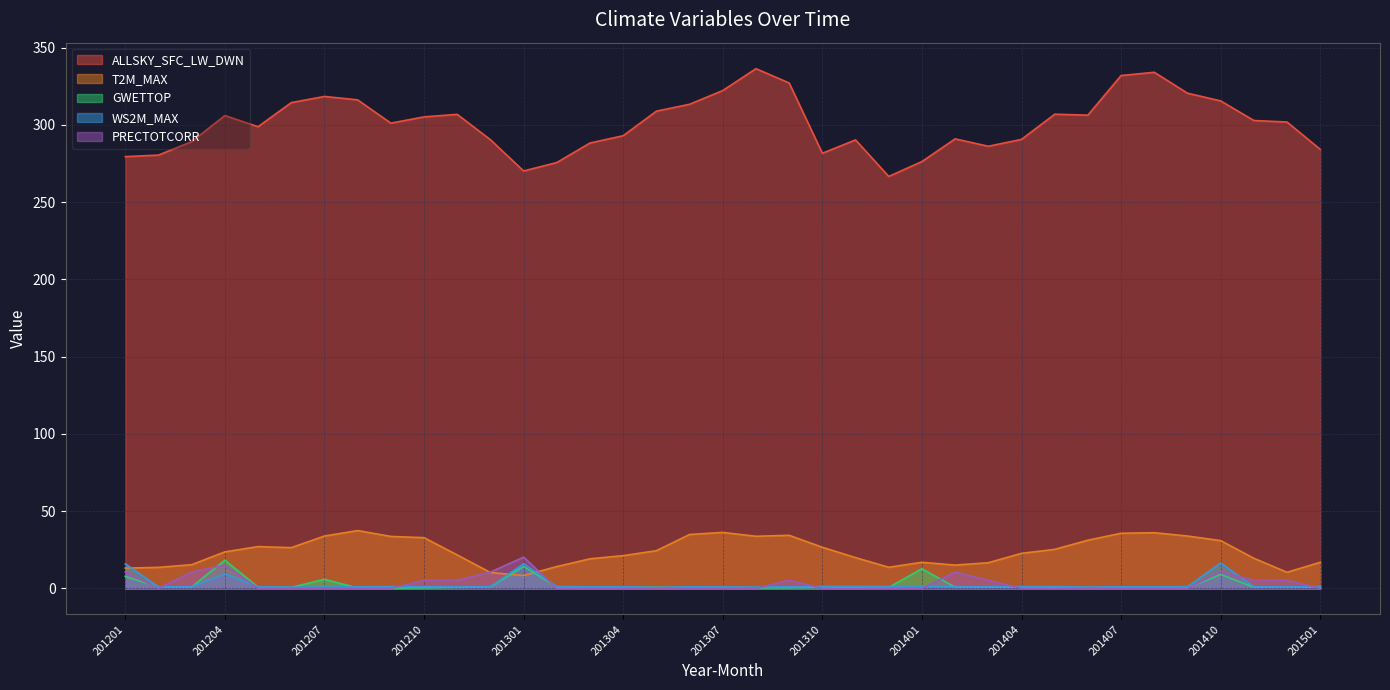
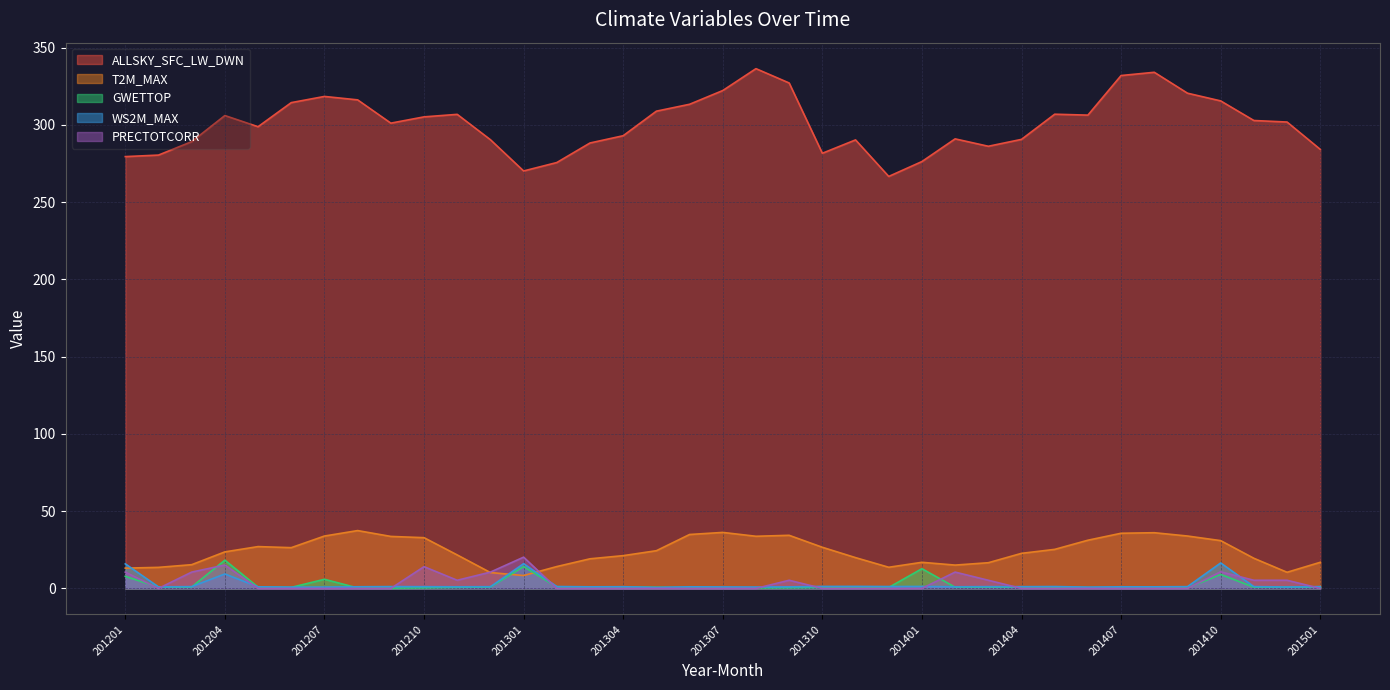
PRECTOTCORR, 201210: 5 -> 14
